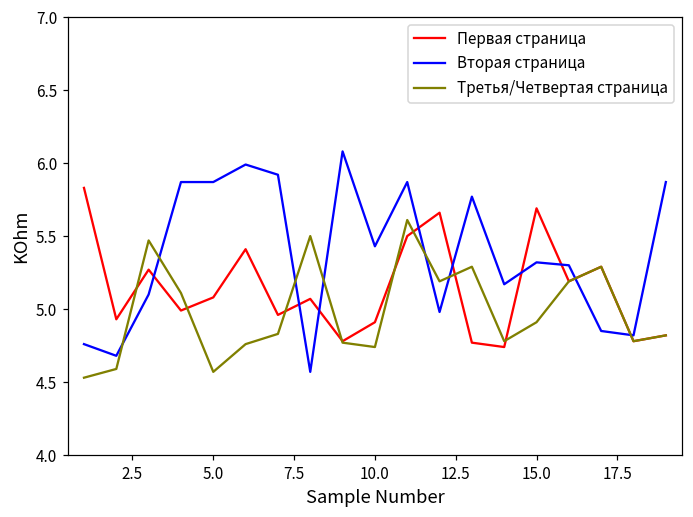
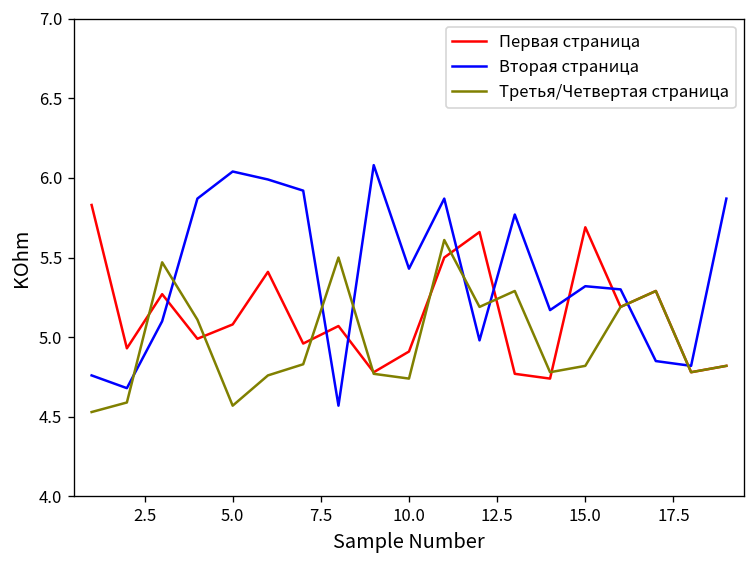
Вторая страница, 5.0: 5.87 -> 6.04
Третья/Четвертая страница, 15.0: 4.91 -> 4.82
